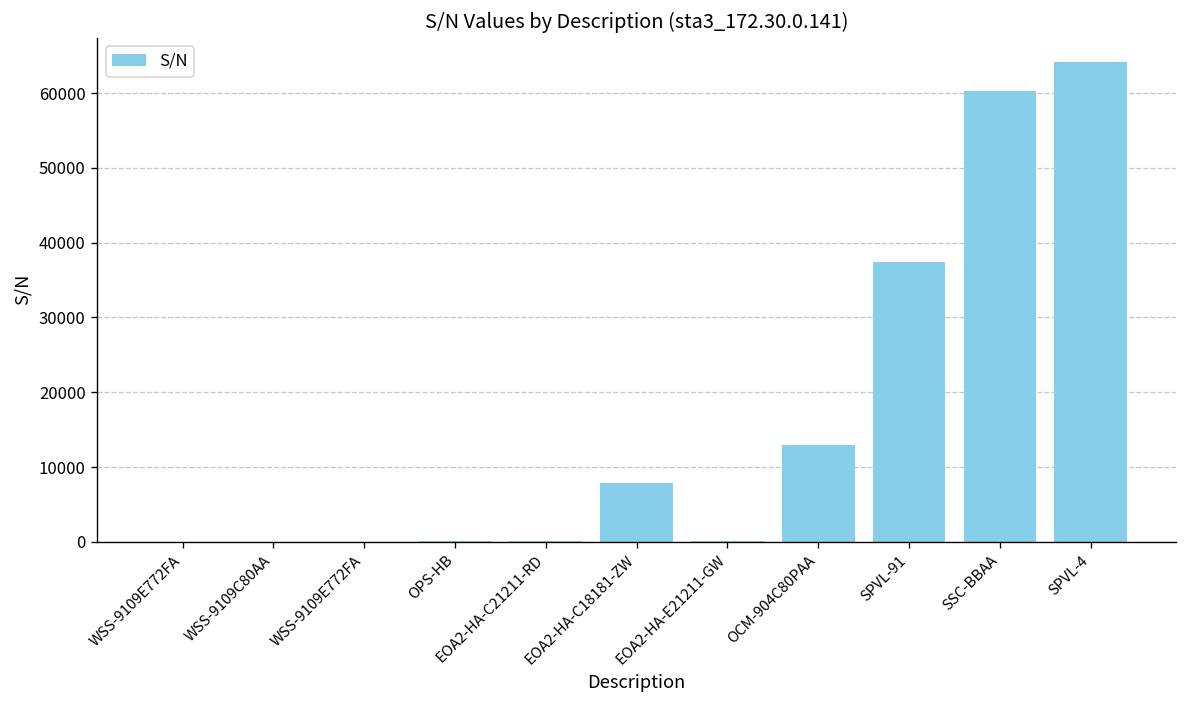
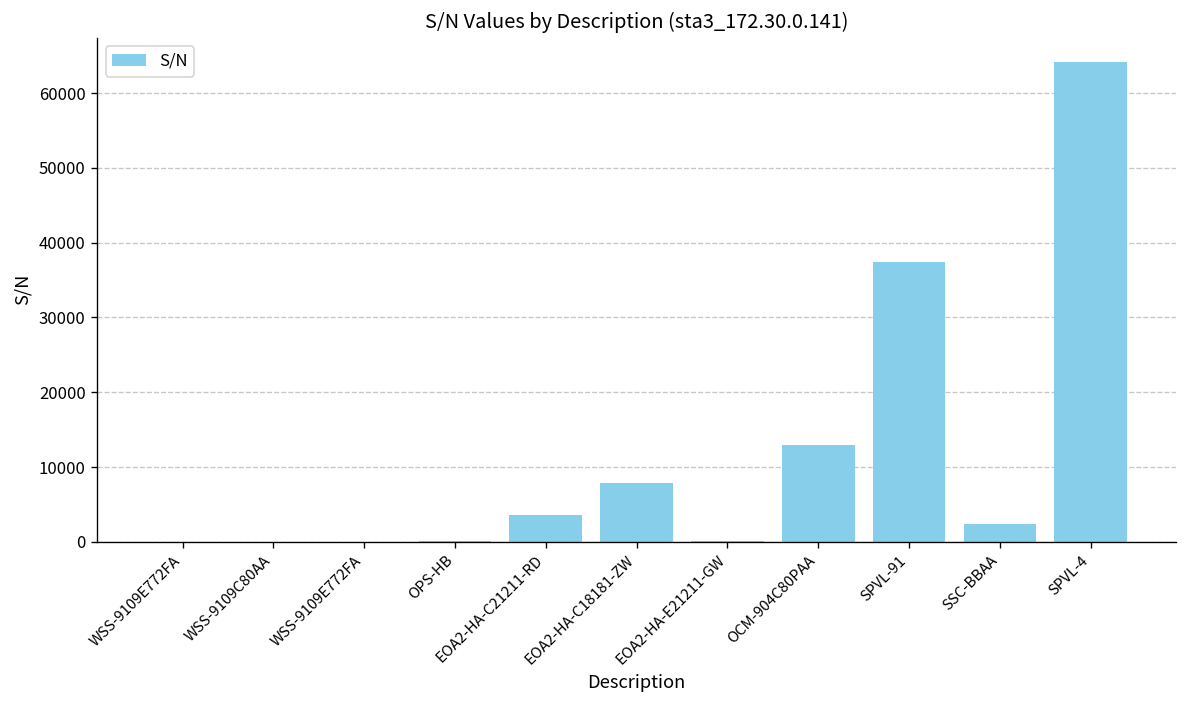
EOA2-HA-C21211-RD: 0 -> 4000
SSC-BBAA: 60000 -> 2000
